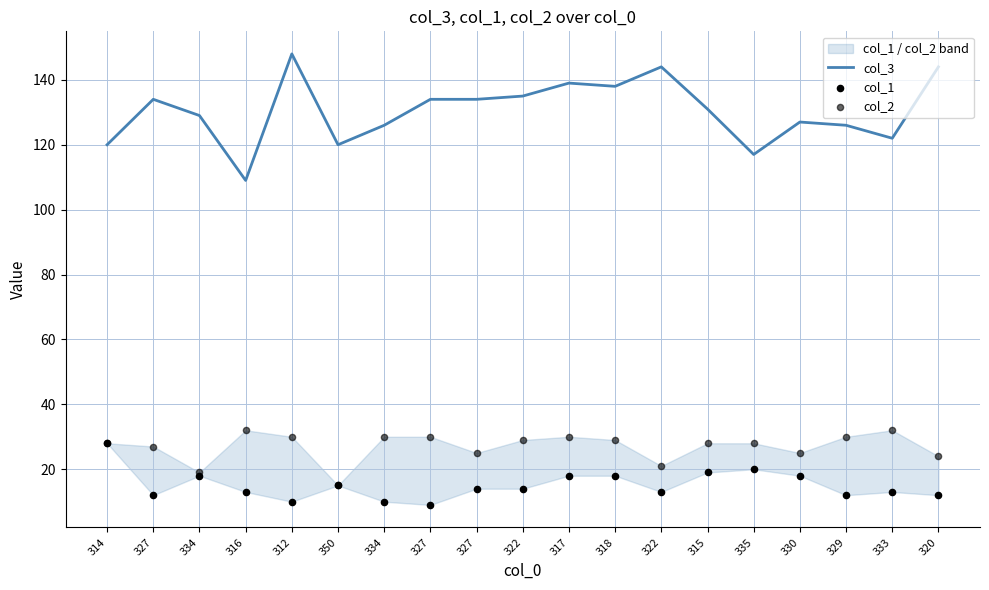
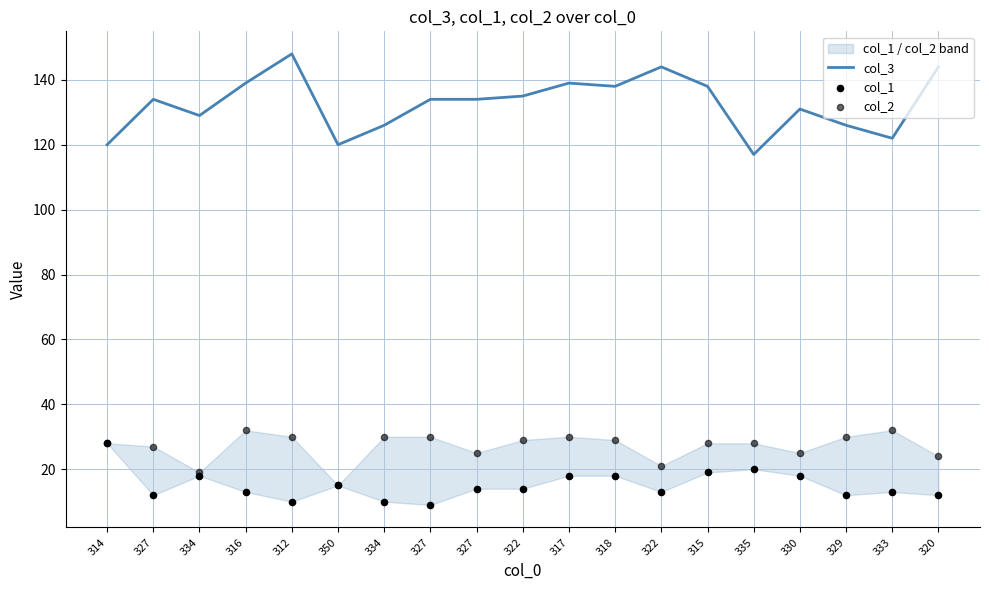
col_3, 316: 109 -> 139
col_3, 315: 131 -> 138
col_3, 330: 127 -> 131
